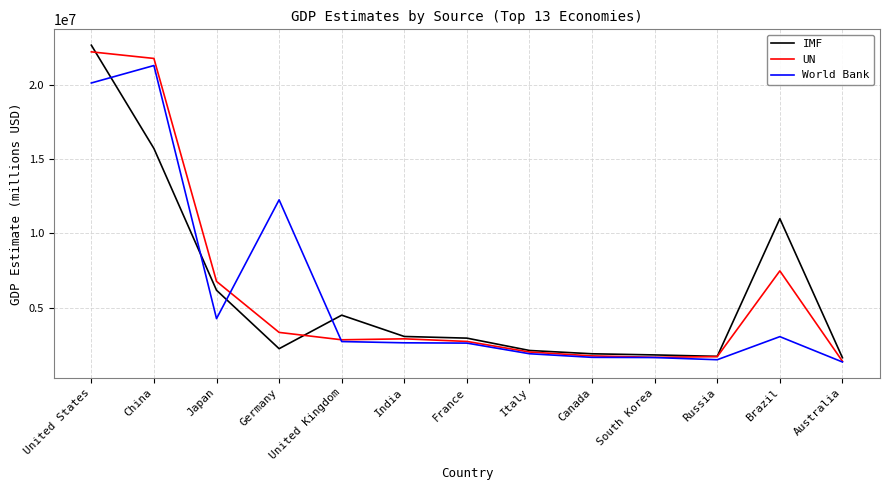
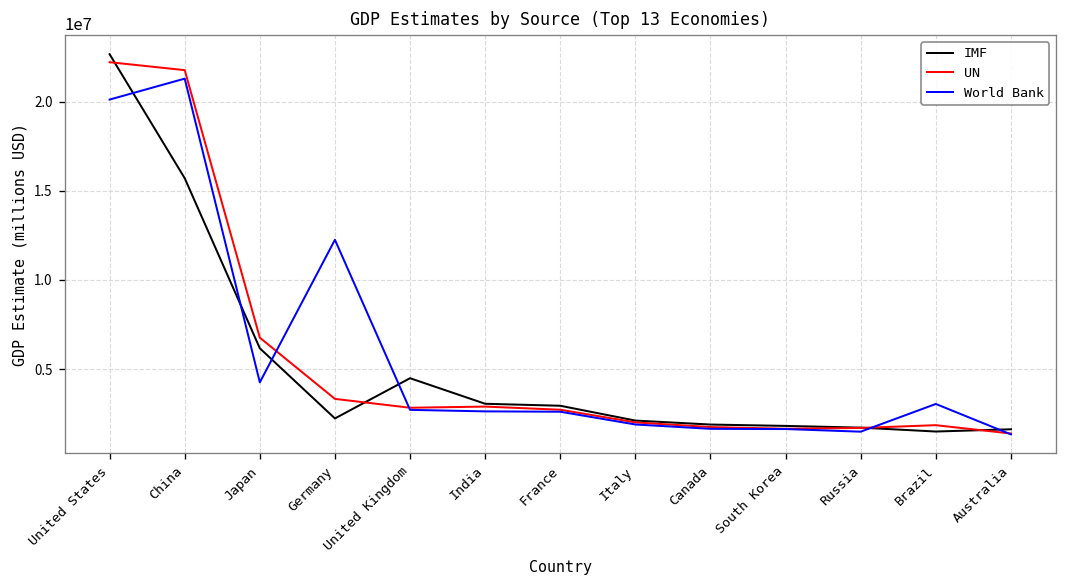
IMF, Brazil: 11000000 -> 1500000
UN, Brazil: 7500000 -> 1800000
